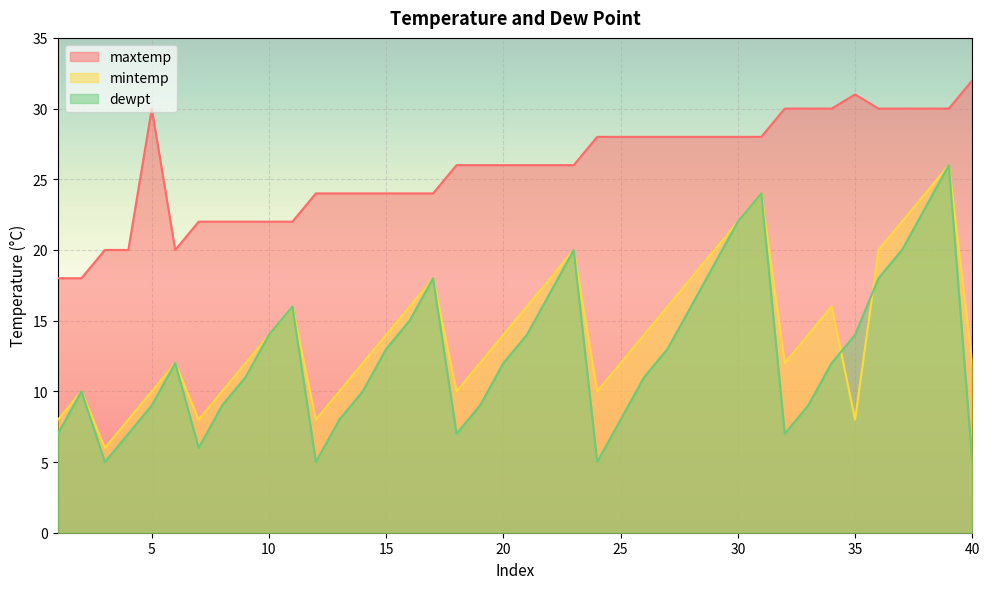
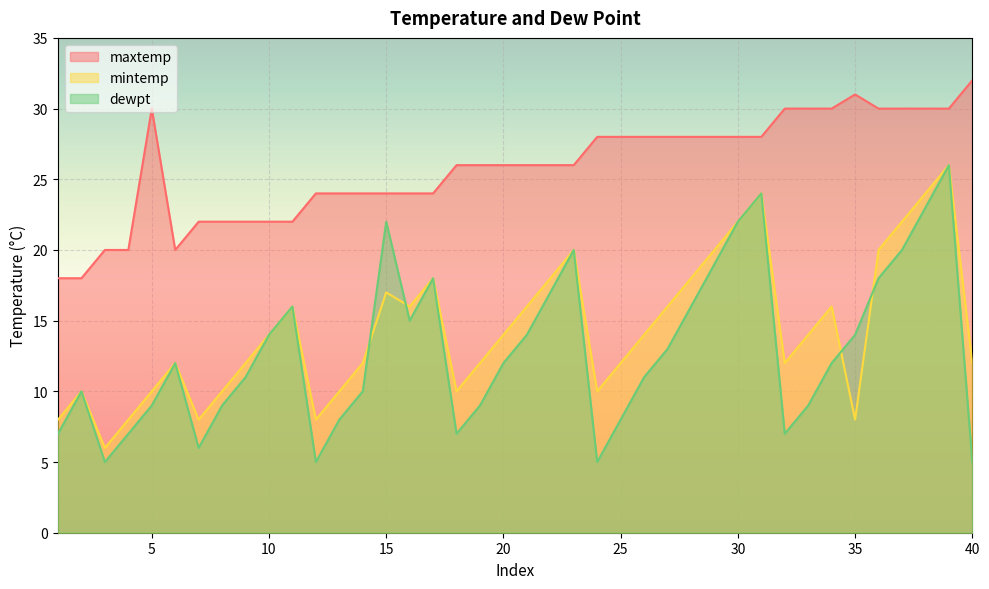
mintemp, 15: 14 -> 17
dewpt, 15: 13 -> 22
